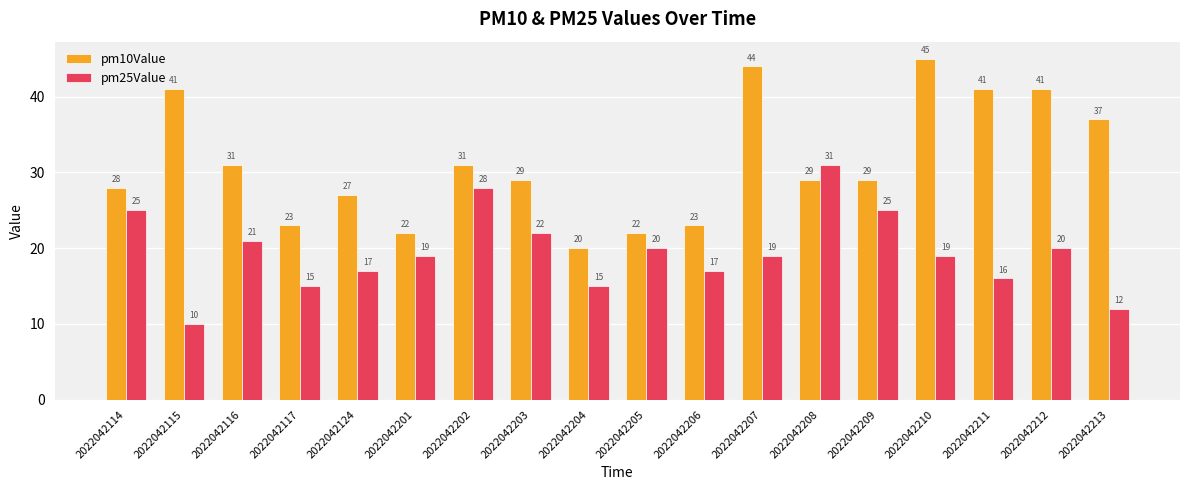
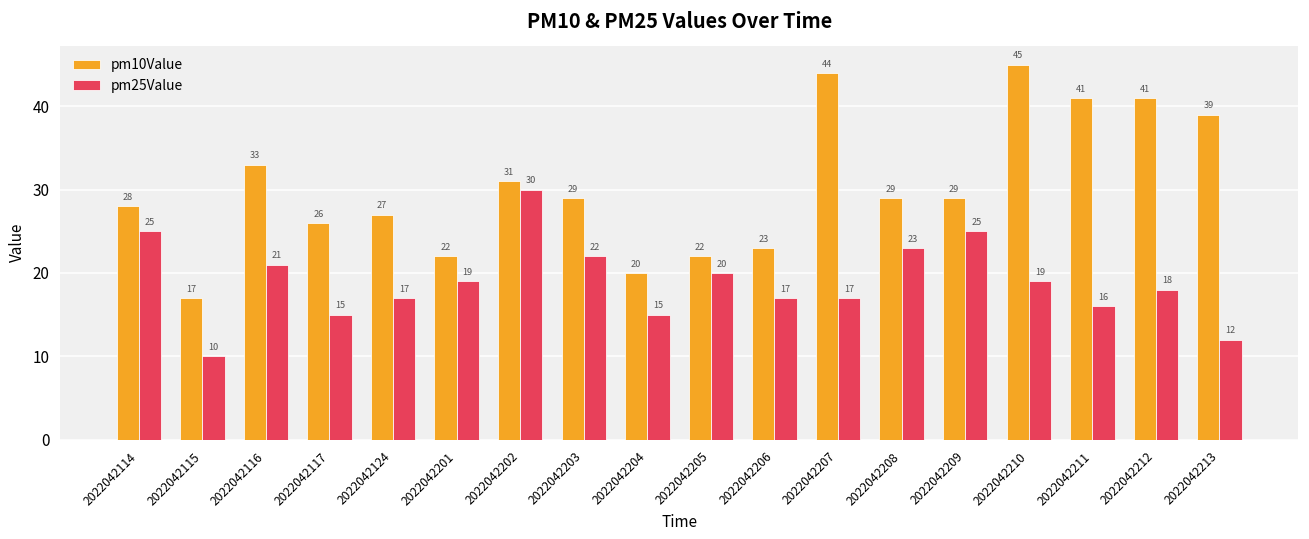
pm10Value, 2022042115: 41 -> 17
pm10Value, 2022042116: 31 -> 33
pm10Value, 2022042117: 23 -> 26
pm25Value, 2022042202: 28 -> 30
pm25Value, 2022042207: 19 -> 17
pm25Value, 2022042208: 31 -> 23
pm25Value, 2022042212: 20 -> 18
pm10Value, 2022042213: 37 -> 39
